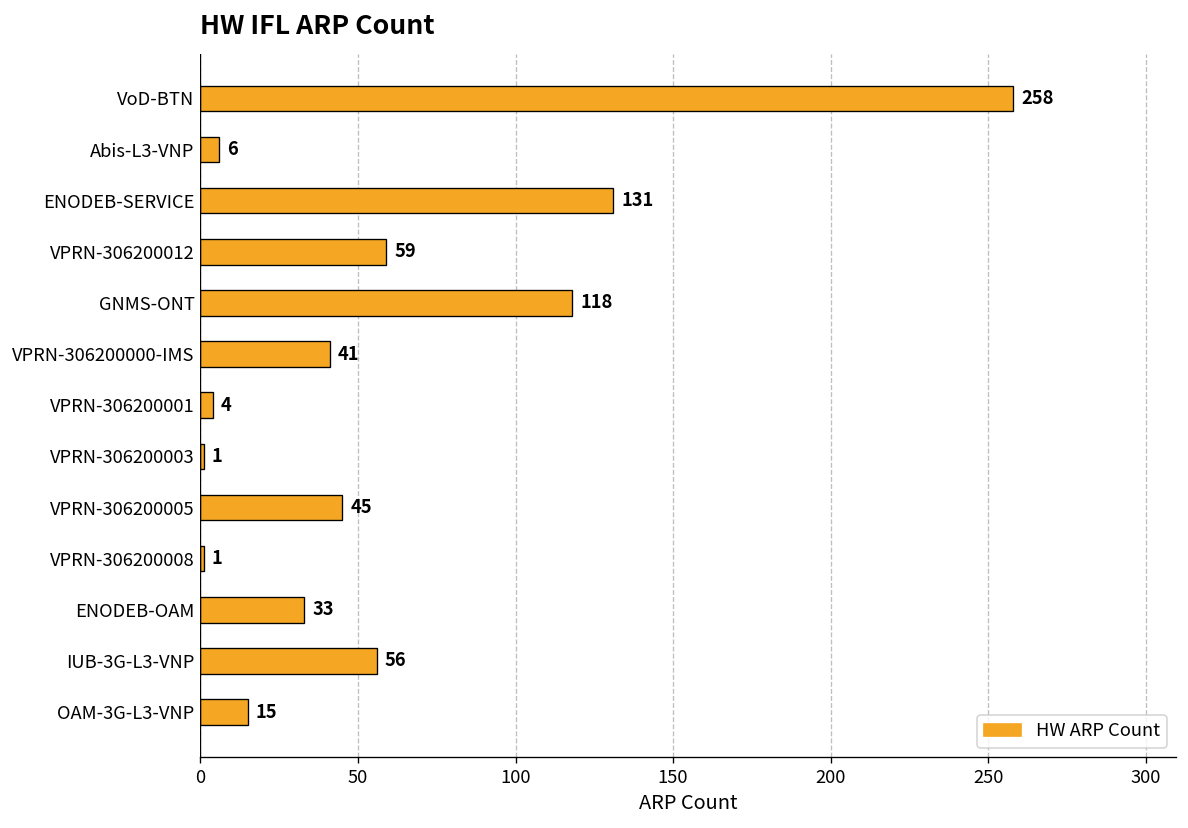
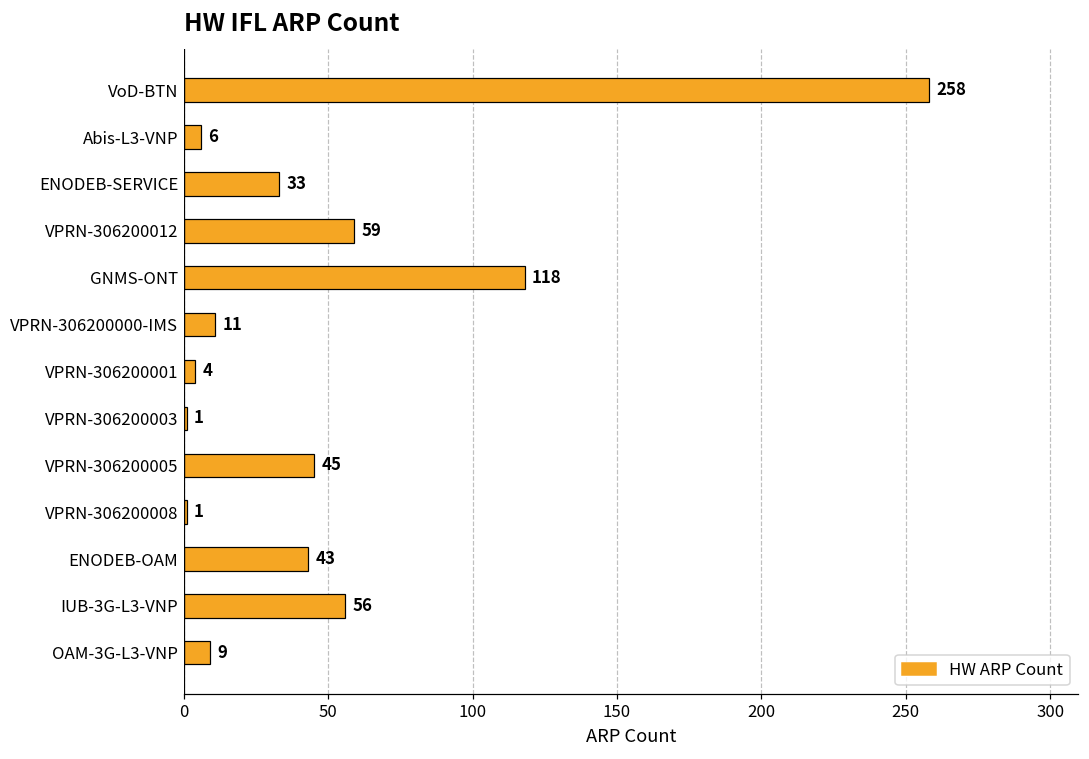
ENODEB-SERVICE: 131 -> 33
VPRN-306200000-IMS: 41 -> 11
ENODEB-OAM: 33 -> 43
OAM-3G-L3-VNP: 15 -> 9
